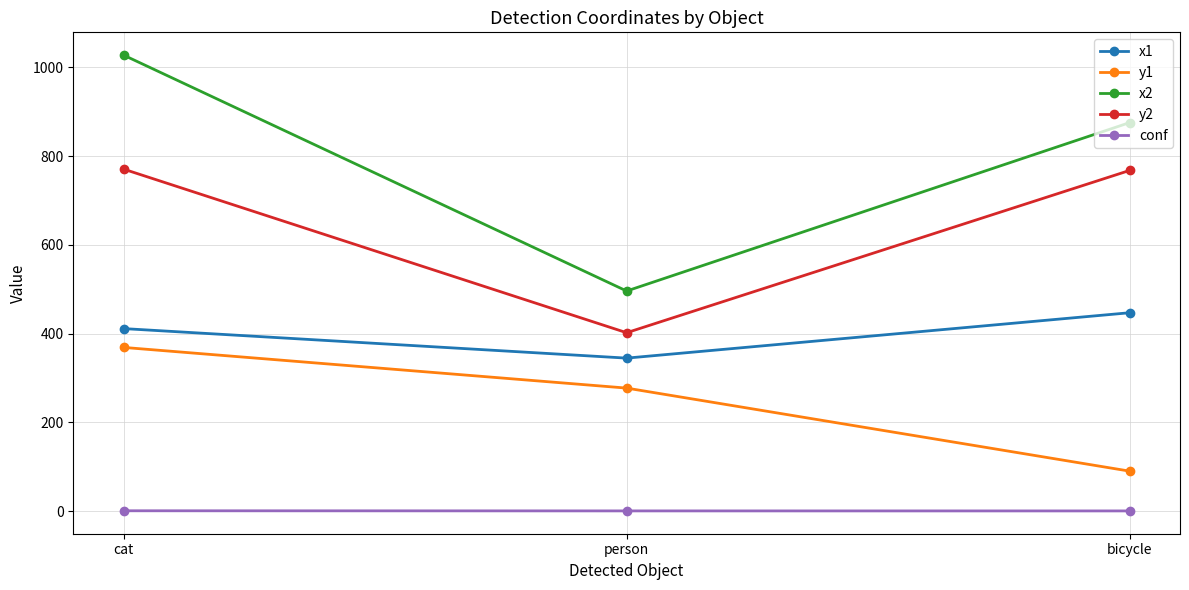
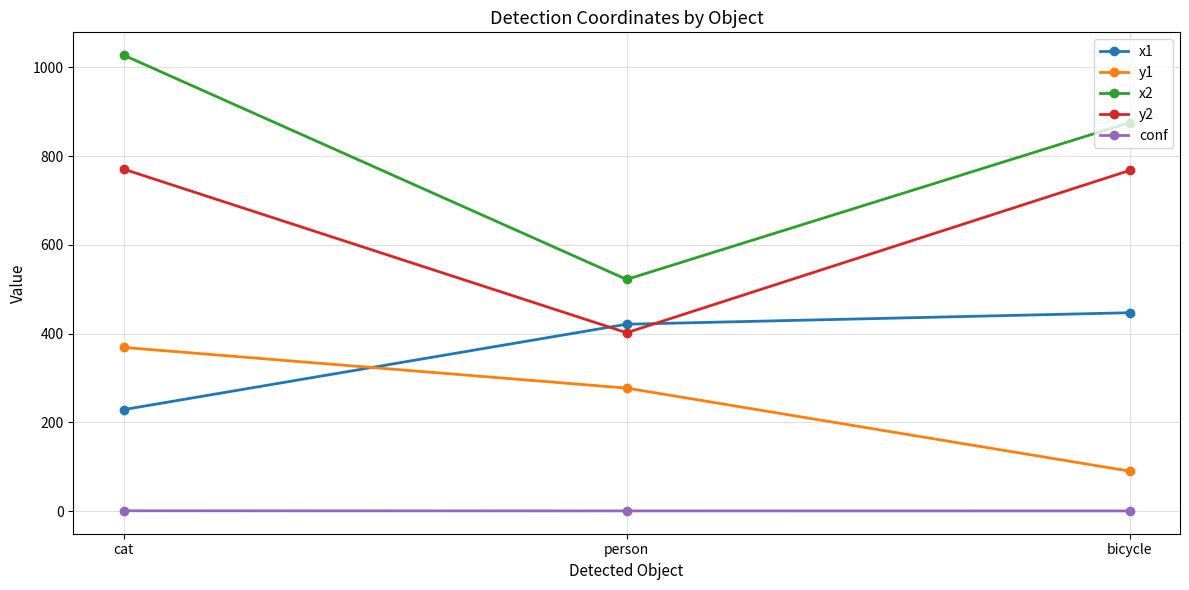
x1, cat: 410 -> 230
x1, person: 340 -> 420
x2, person: 500 -> 520
